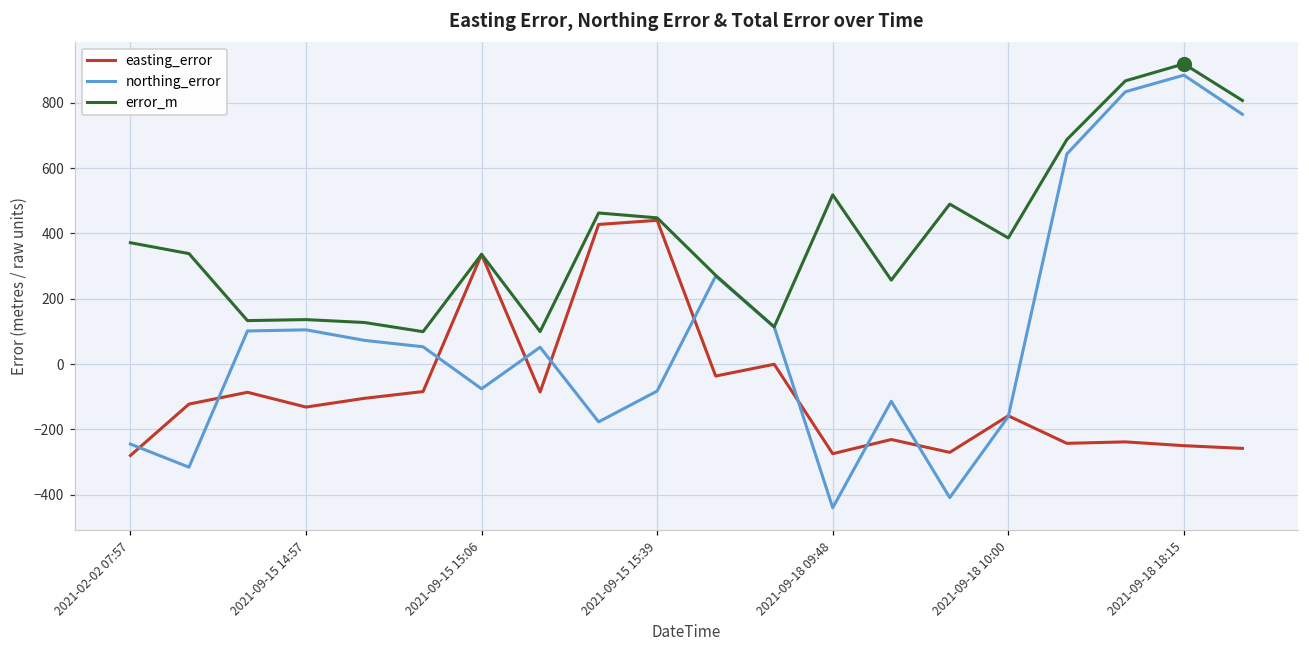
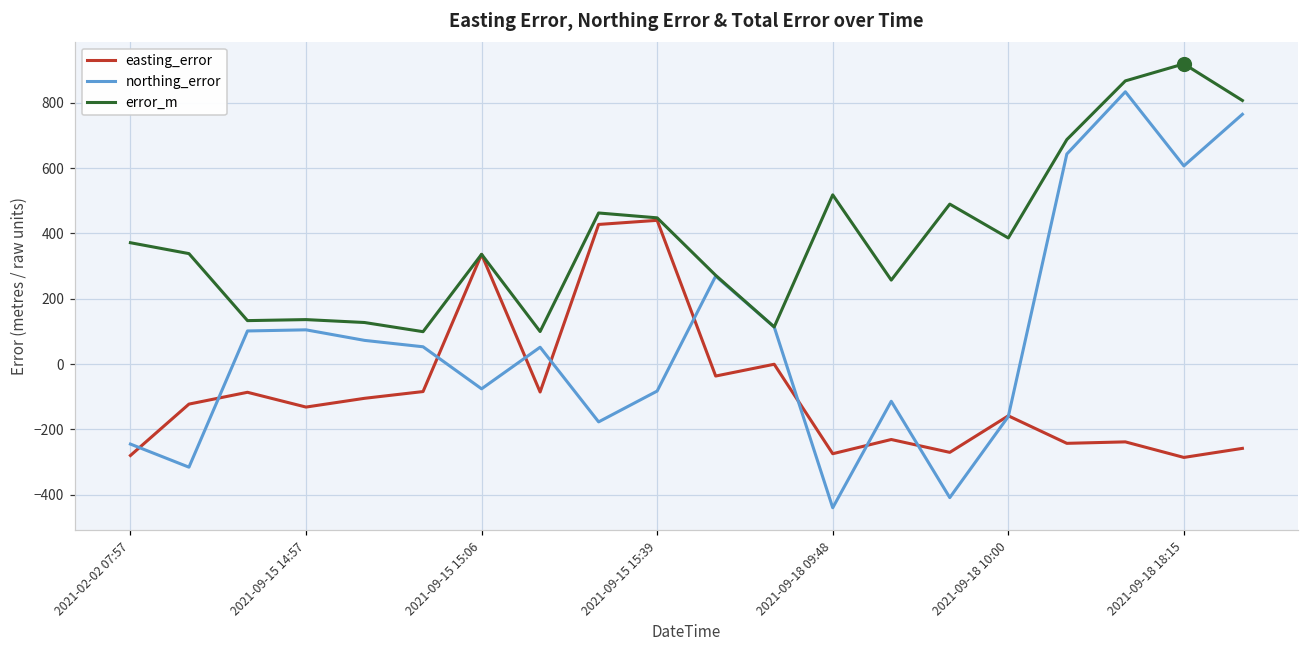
easting_error, 2021-09-18 18:15: -250 -> -290
northing_error, 2021-09-18 18:15: 880 -> 610
